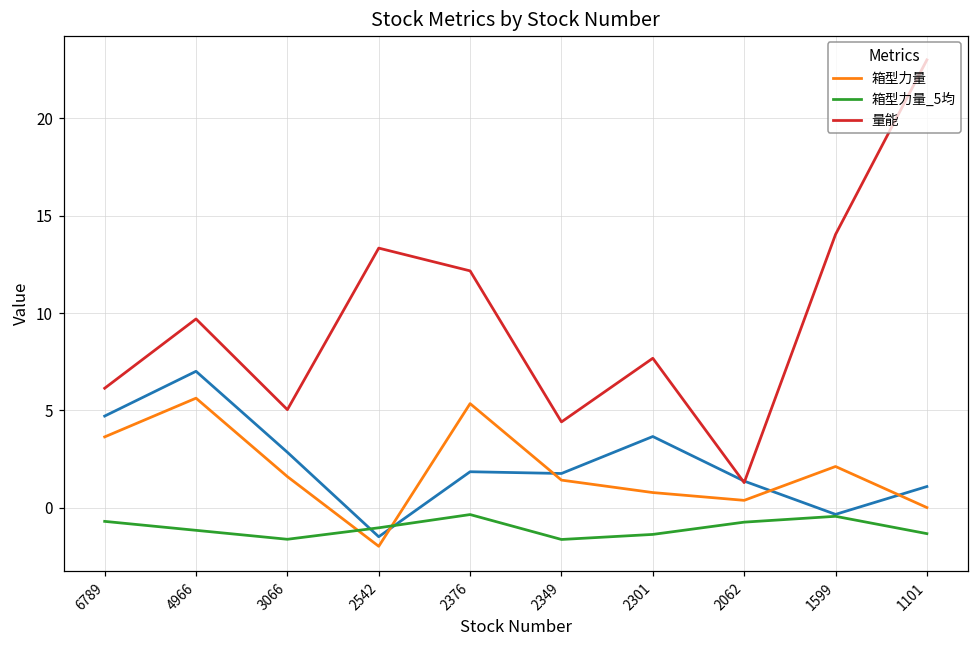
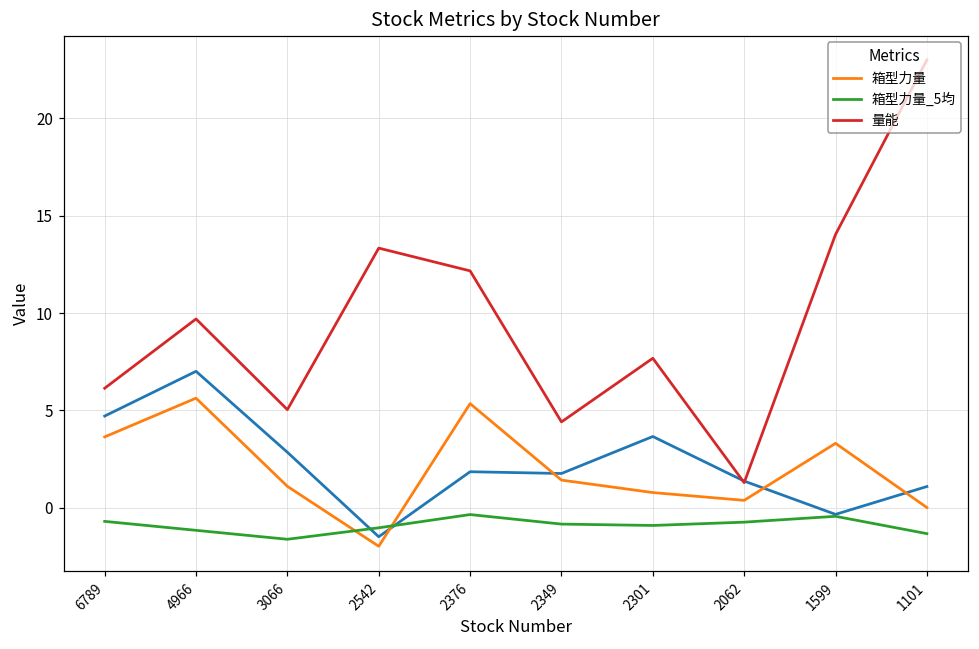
箱型力量, 3066: 1.6 -> 1.1
箱型力量_5均, 2349: -1.6 -> -0.8
箱型力量_5均, 2301: -1.4 -> -0.9
箱型力量, 1599: 2.1 -> 3.3
